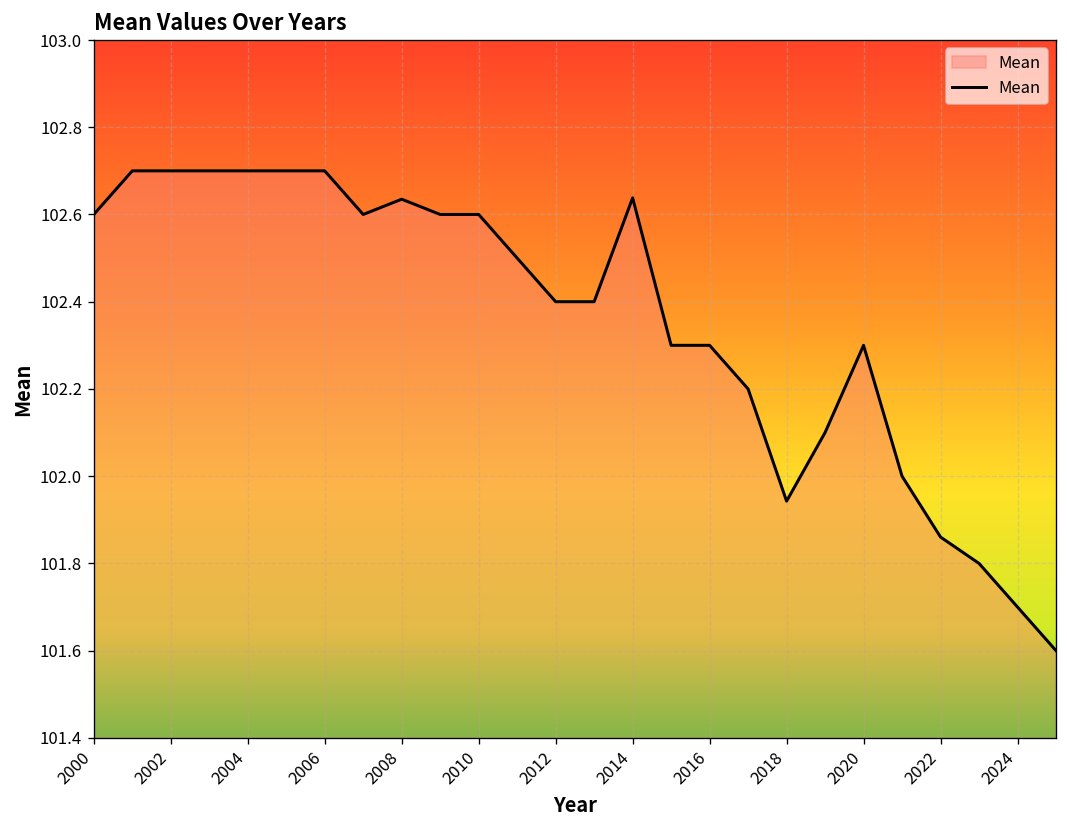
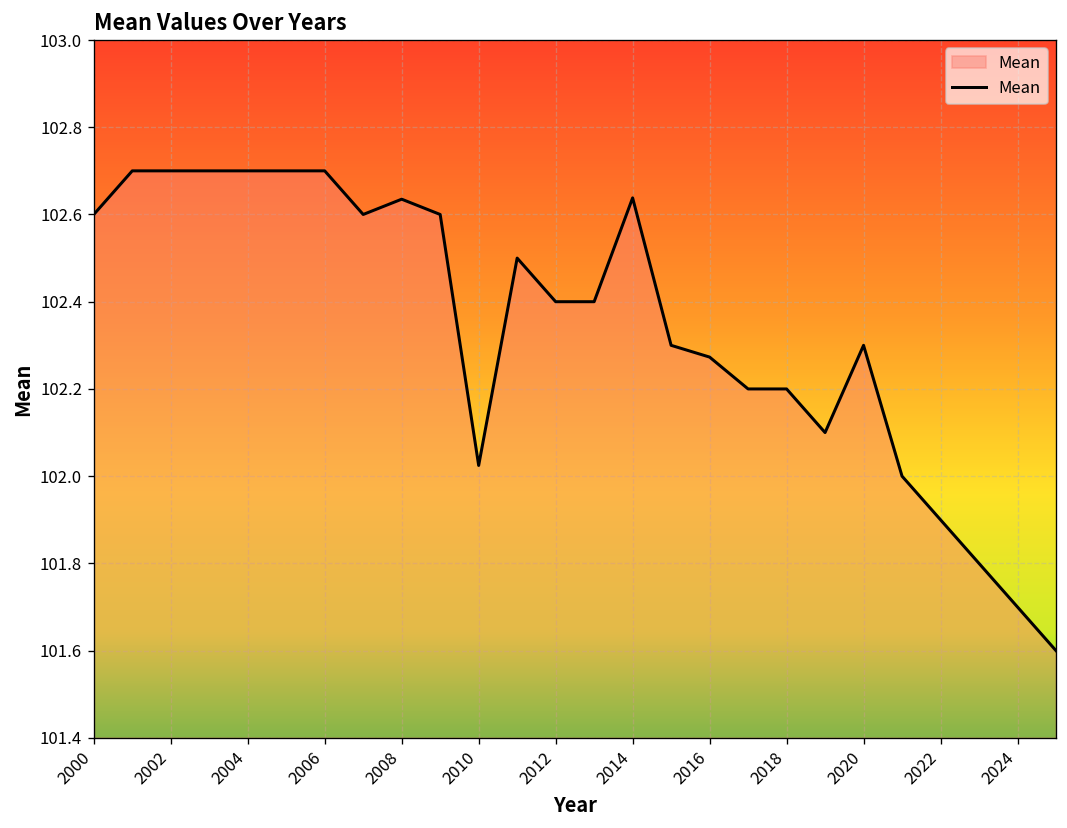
2010: 102.60 -> 102.02
2016: 102.30 -> 102.27
2018: 101.94 -> 102.20
2022: 101.86 -> 101.90
